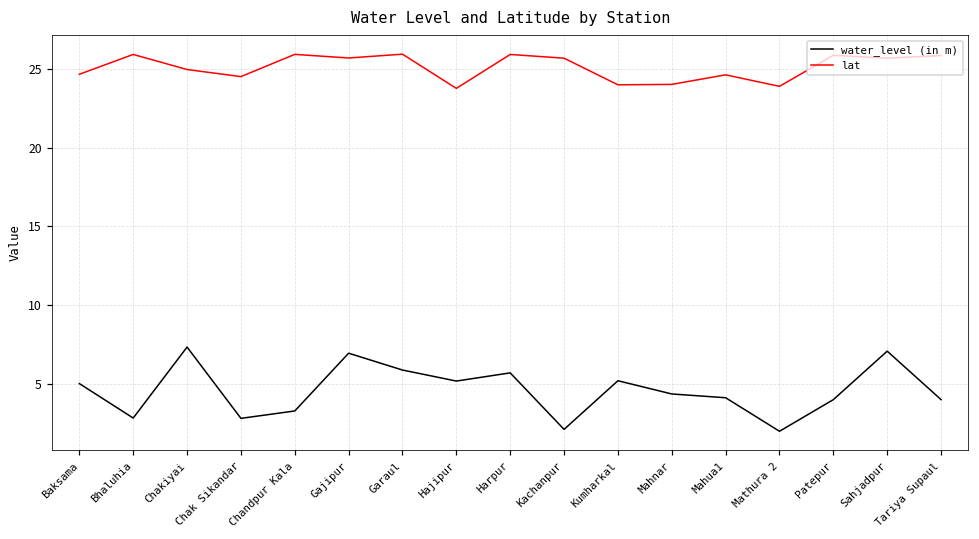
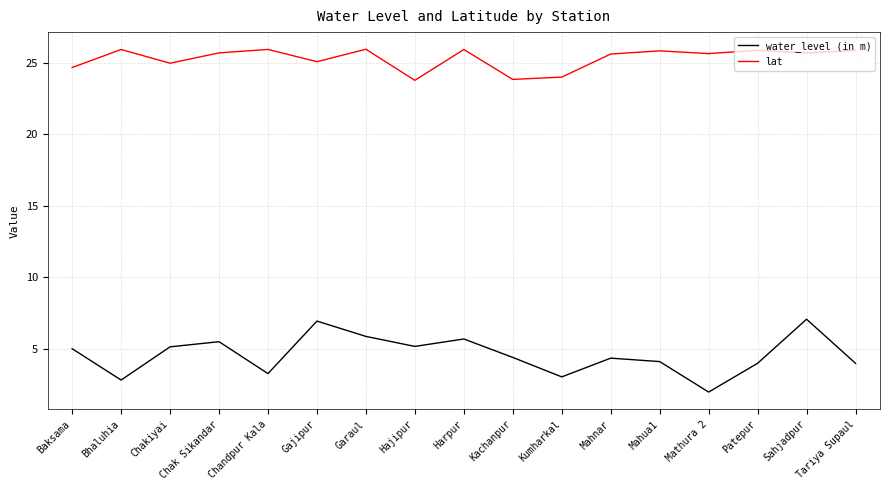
water_level (in m), Chakiyai: 7.3 -> 5.1
water_level (in m), Chak Sikandar: 2.8 -> 5.5
lat, Chak Sikandar: 24.5 -> 25.7
lat, Gajipur: 25.7 -> 25.1
water_level (in m), Kachanpur: 2.1 -> 4.4
lat, Kachanpur: 25.7 -> 23.8
water_level (in m), Kumharkal: 5.2 -> 3.0
lat, Mahnar: 24.0 -> 25.6
lat, Mahua1: 24.6 -> 25.8
lat, Mathura 2: 23.9 -> 25.6
